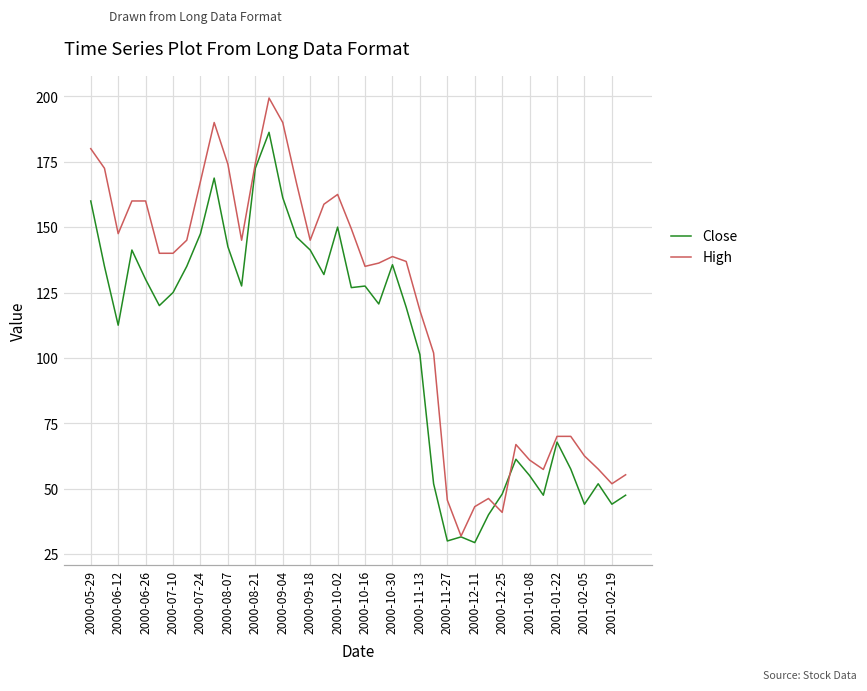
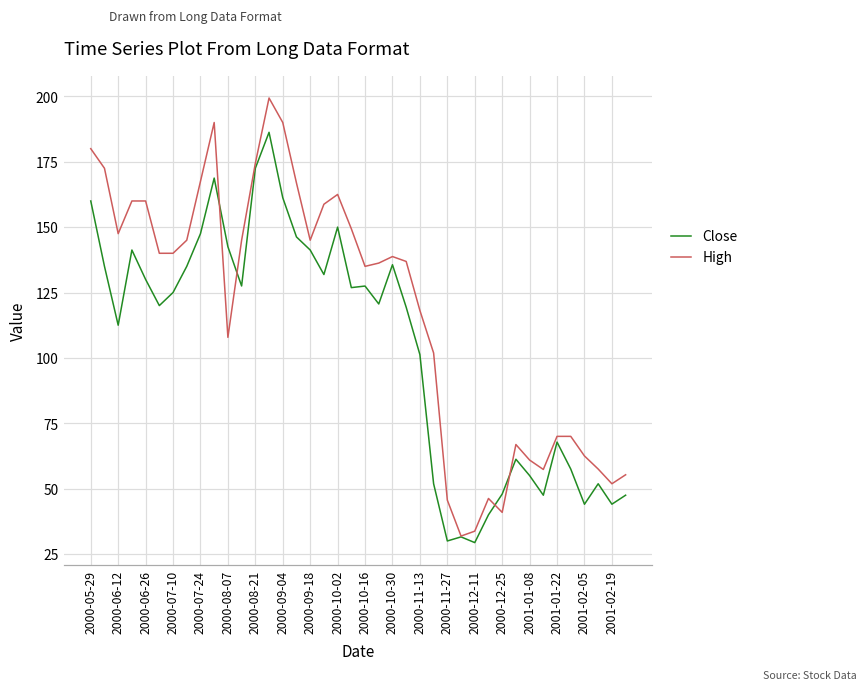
High, 2000-08-07: 174 -> 108
High, 2000-12-11: 43 -> 34
